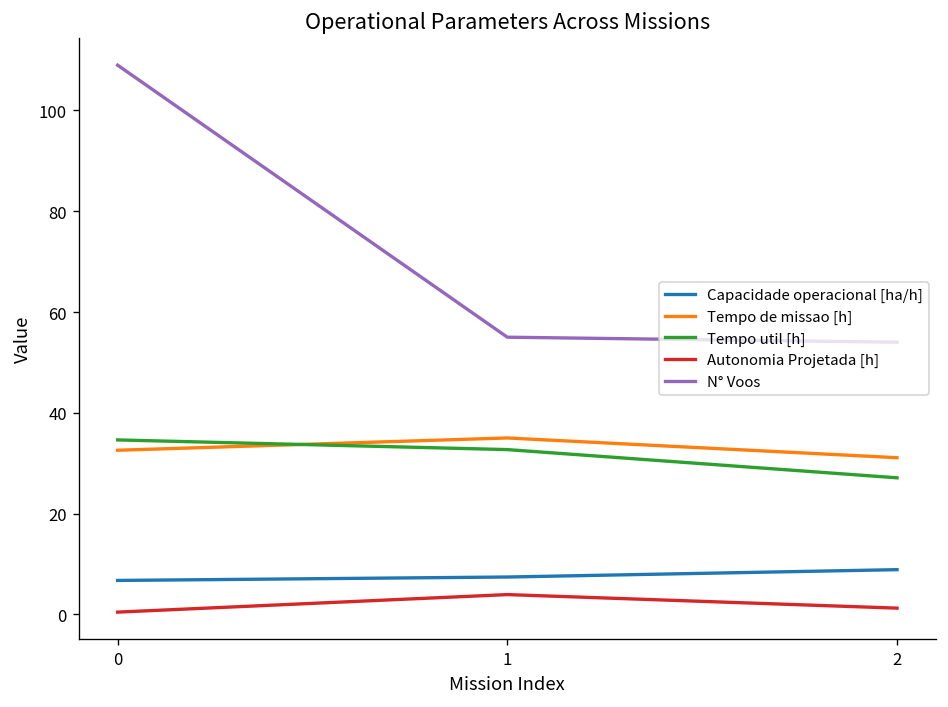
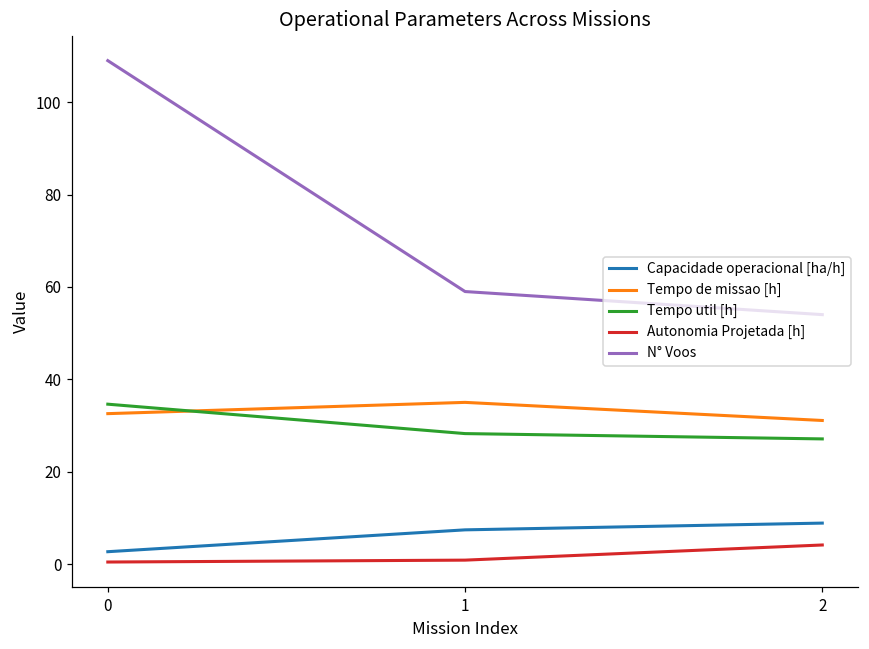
Capacidade operacional [ha/h], 0: 7 -> 3
Tempo util [h], 1: 33 -> 28
Autonomia Projetada [h], 1: 4 -> 1
N° Voos, 1: 55 -> 59
Autonomia Projetada [h], 2: 1 -> 4
